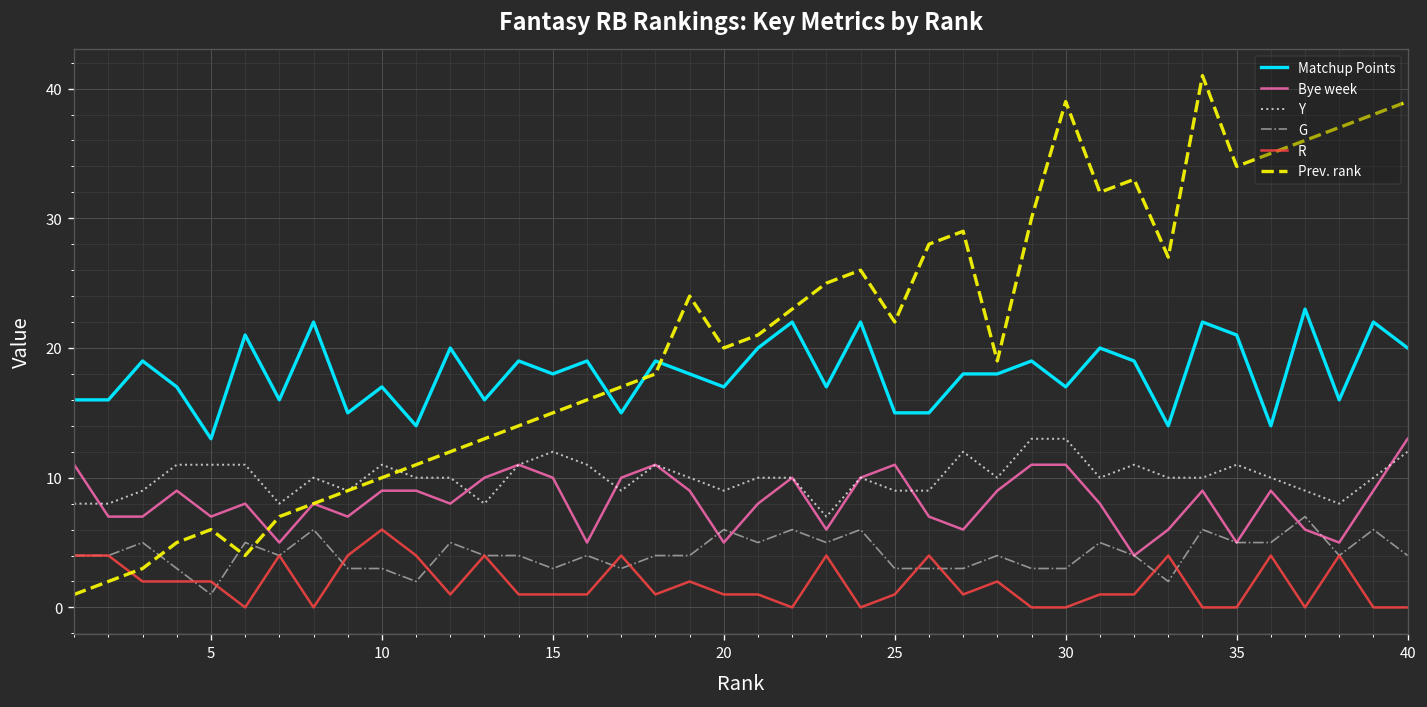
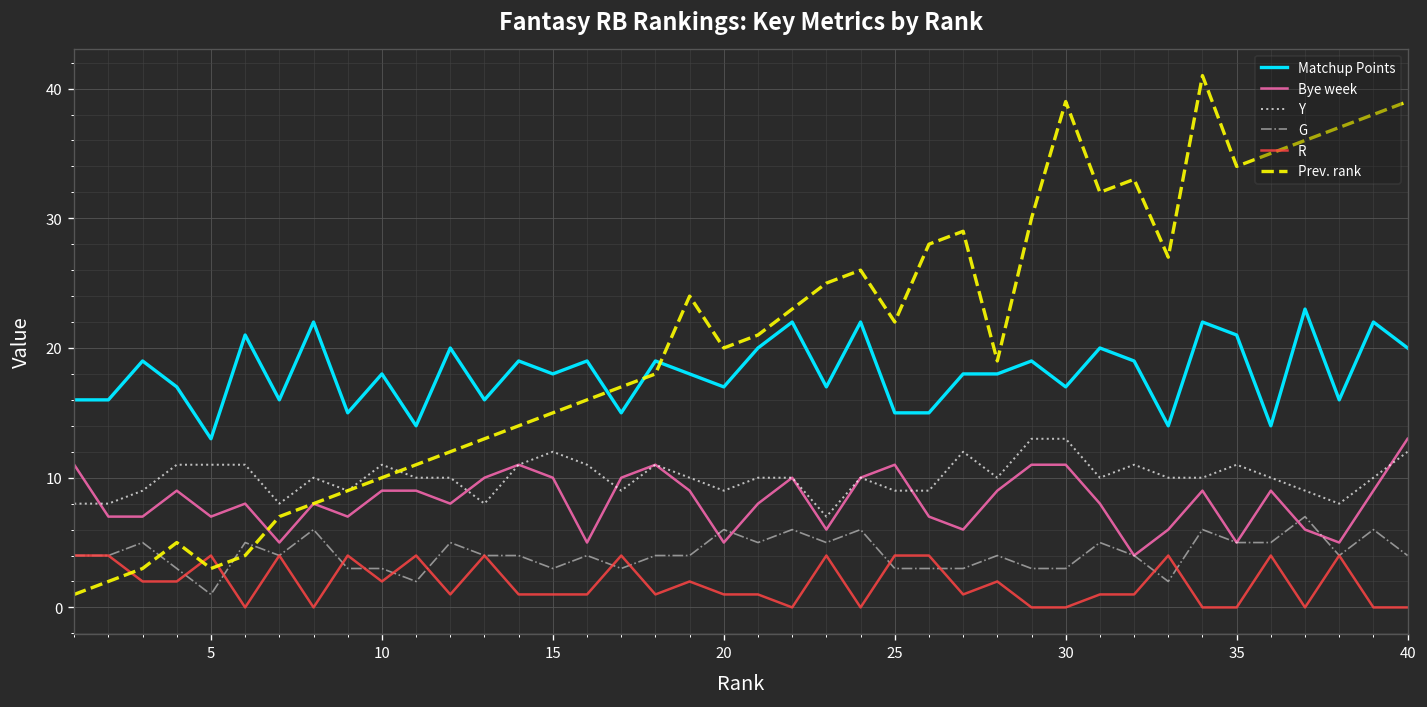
R, 5: 2 -> 4
Prev. rank, 5: 6 -> 3
Matchup Points, 10: 17 -> 18
R, 10: 6 -> 2
R, 25: 1 -> 4
